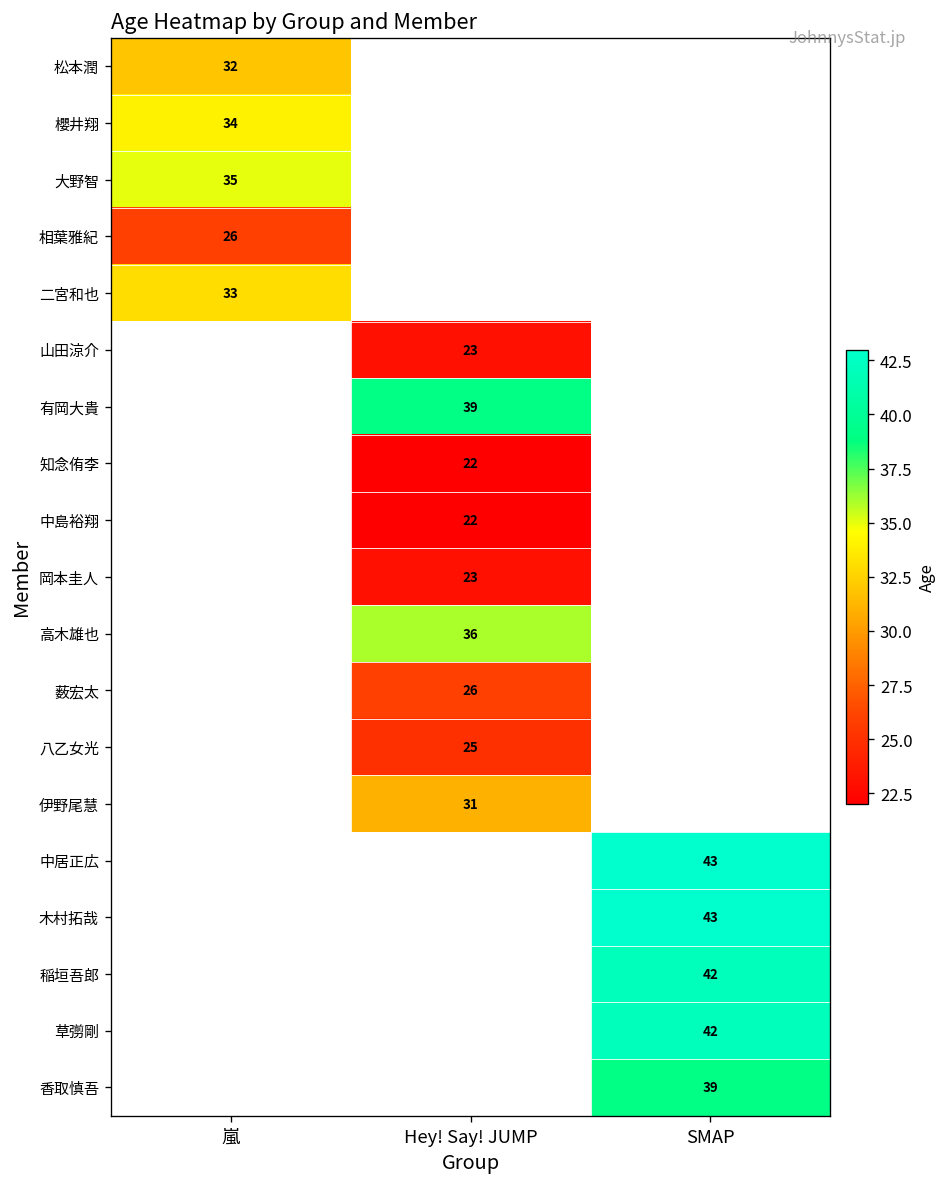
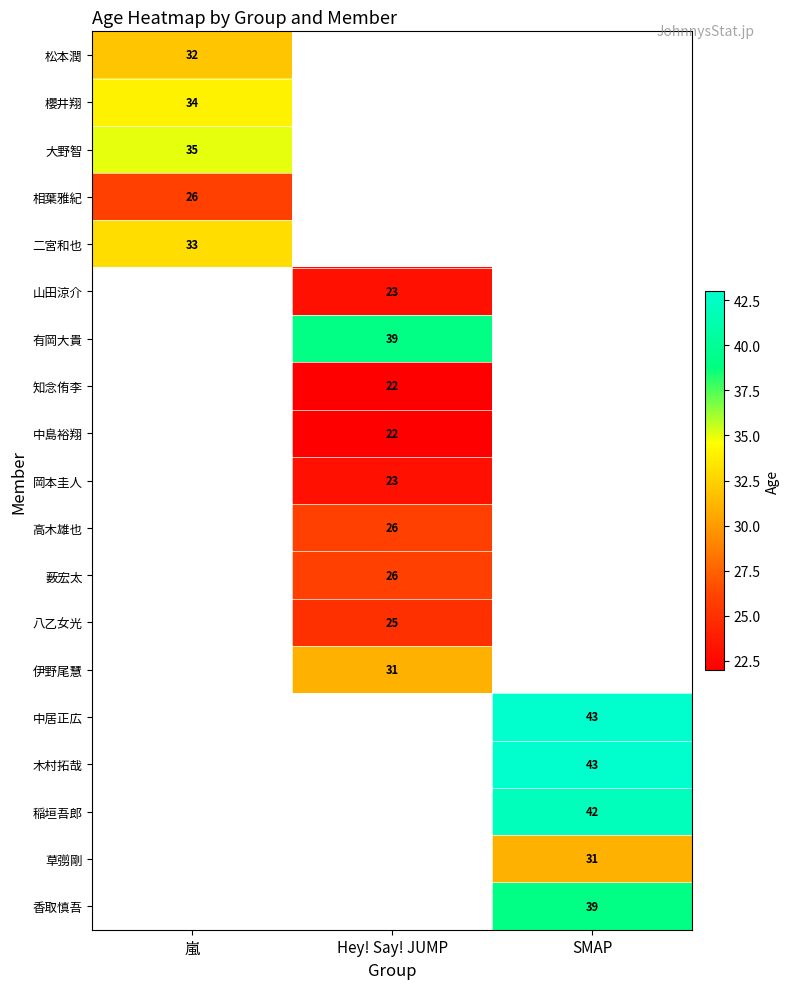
高木雄也, Hey! Say! JUMP: 36 -> 26
草彅剛, SMAP: 42 -> 31
